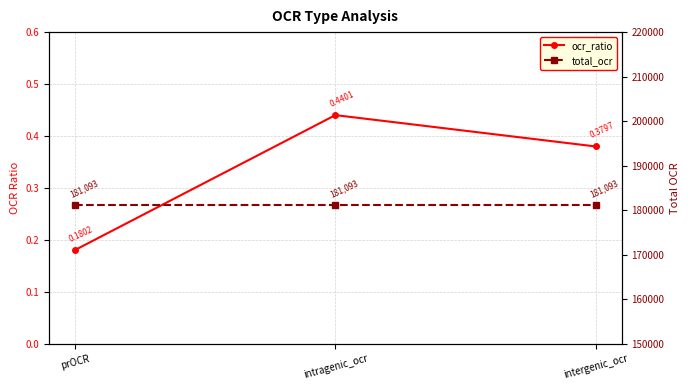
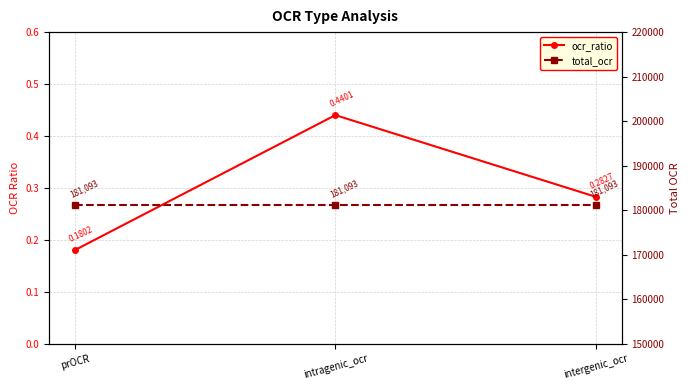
ocr_ratio, intergenic_ocr: 0.3797 -> 0.2827
